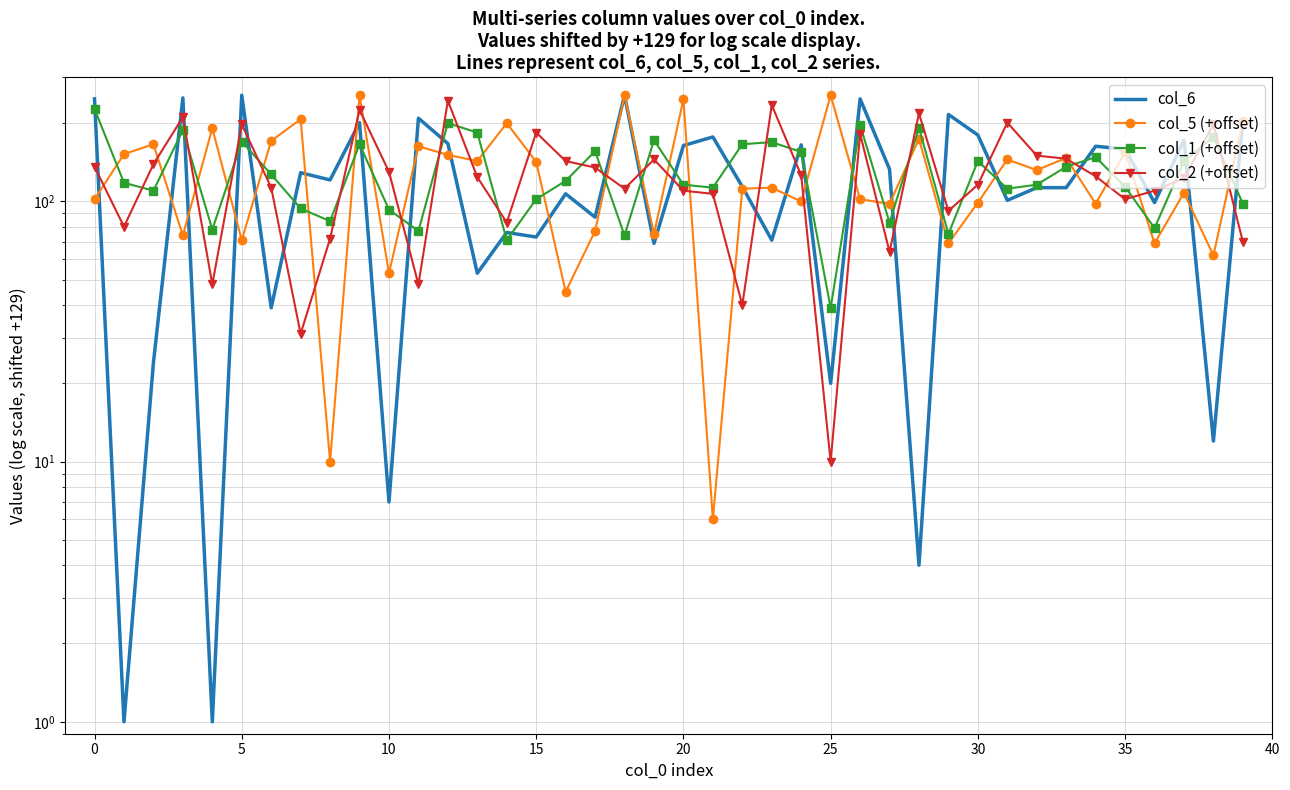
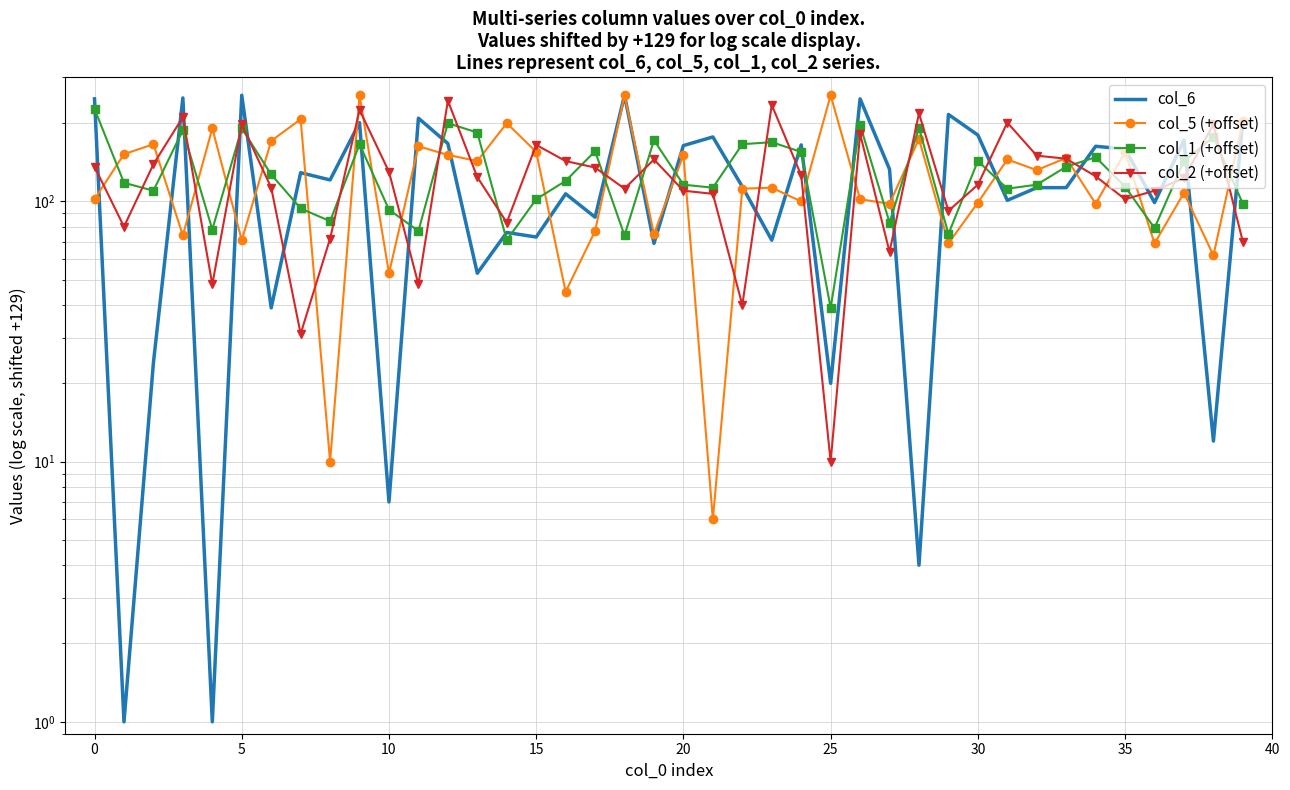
col_1 (+offset), 5: 170 -> 190
col_5 (+offset), 15: 140 -> 160
col_2 (+offset), 15: 180 -> 170
col_5 (+offset), 20: 250 -> 150
